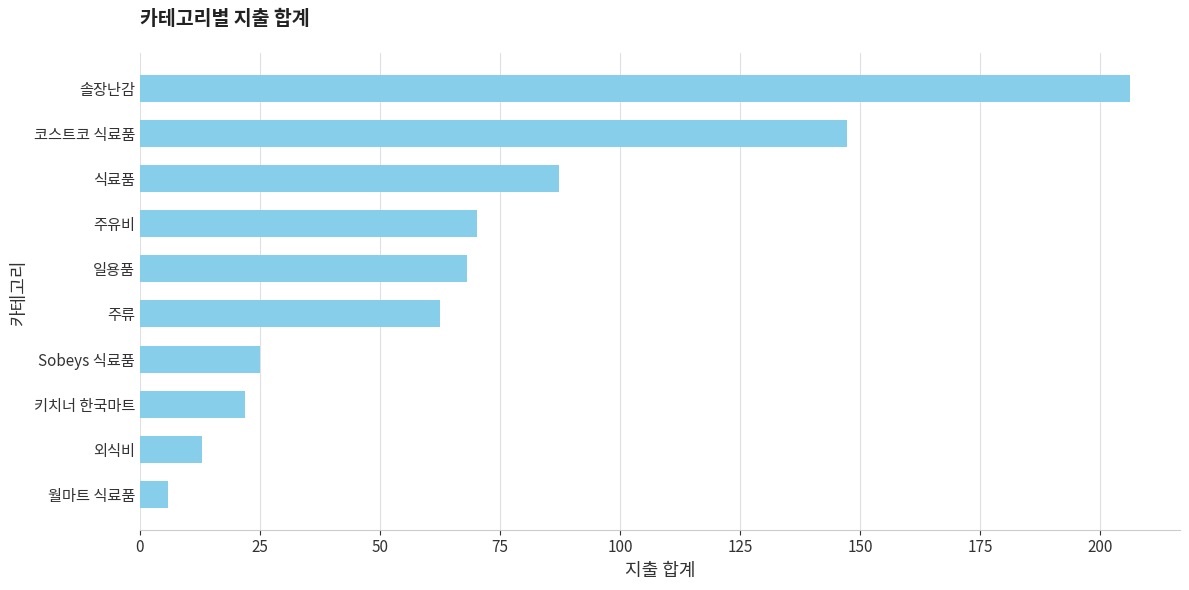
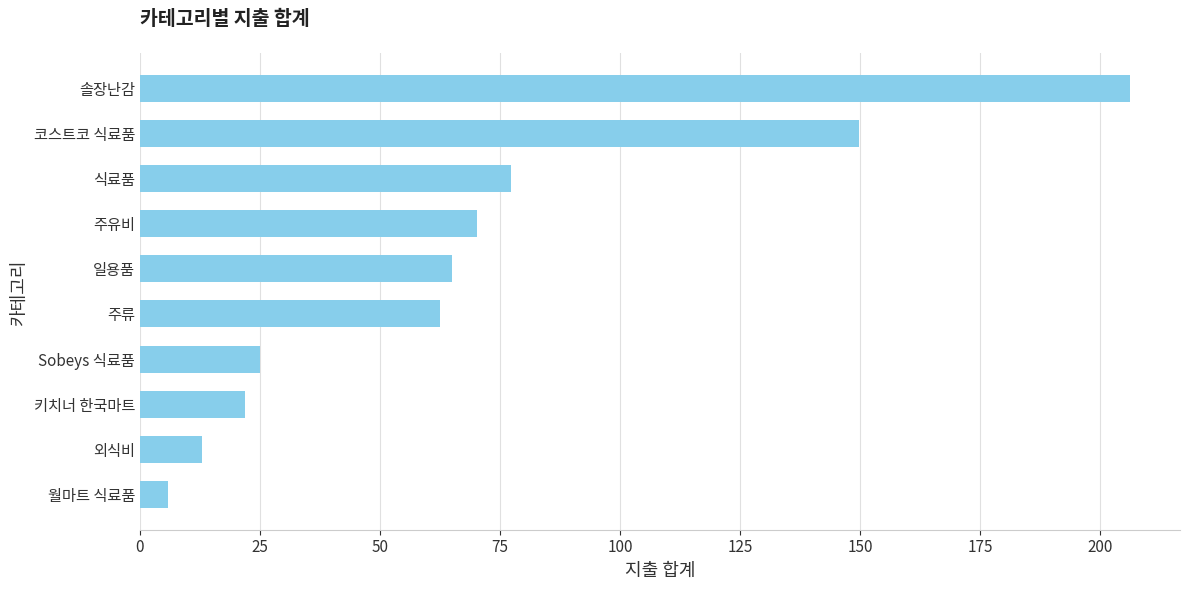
코스트코 식료품: 147 -> 150
식료품: 87 -> 77
일용품: 68 -> 65
